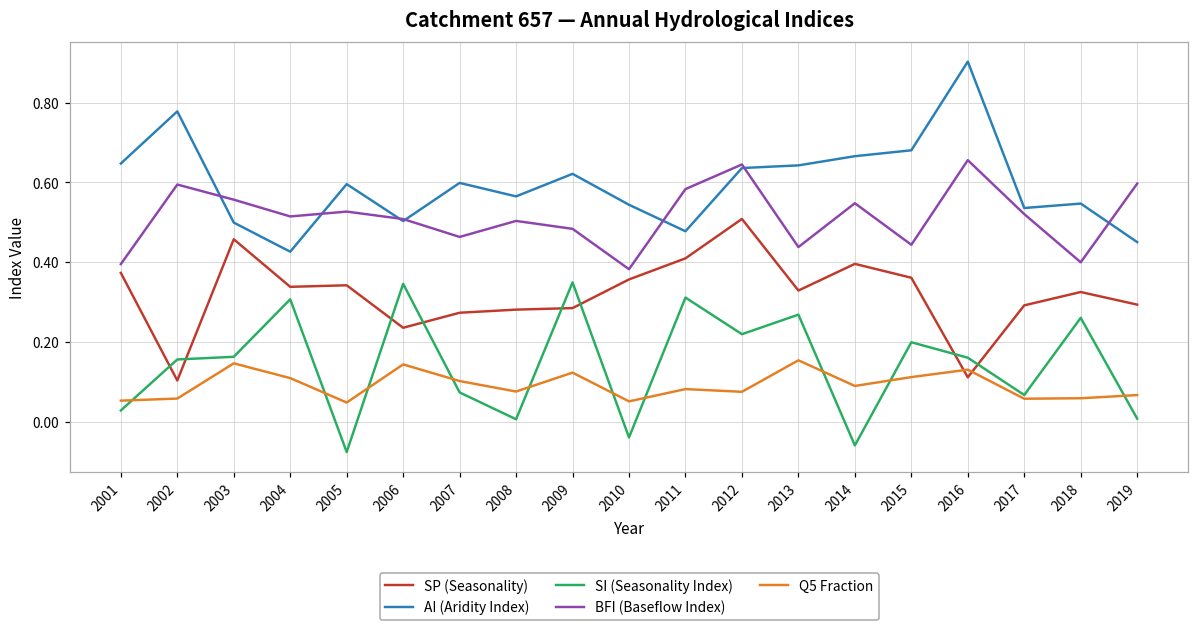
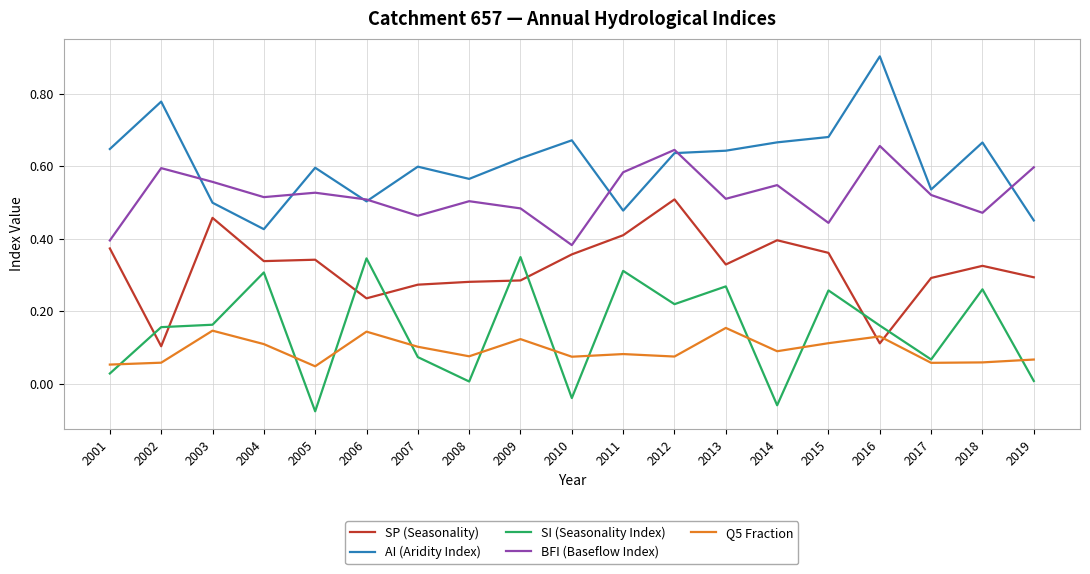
AI (Aridity Index), 2010: 0.54 -> 0.67
Q5 Fraction, 2010: 0.05 -> 0.07
BFI (Baseflow Index), 2013: 0.44 -> 0.51
SI (Seasonality Index), 2015: 0.20 -> 0.26
AI (Aridity Index), 2018: 0.55 -> 0.67
BFI (Baseflow Index), 2018: 0.40 -> 0.47
